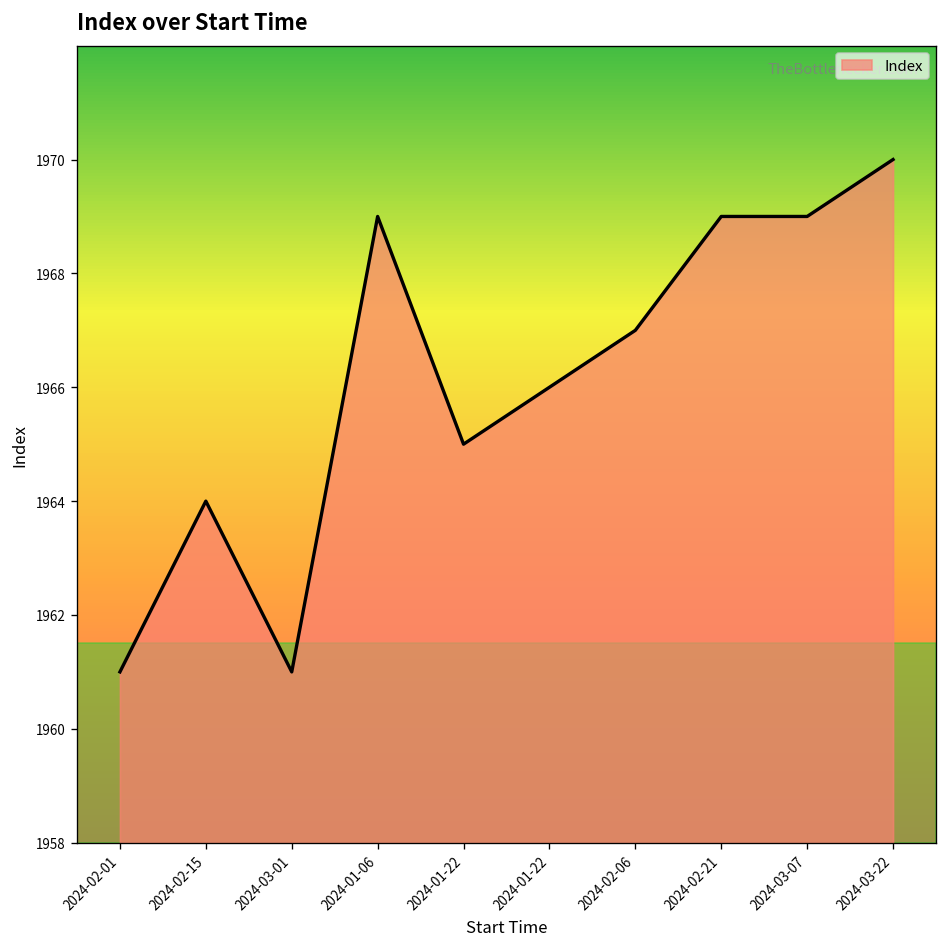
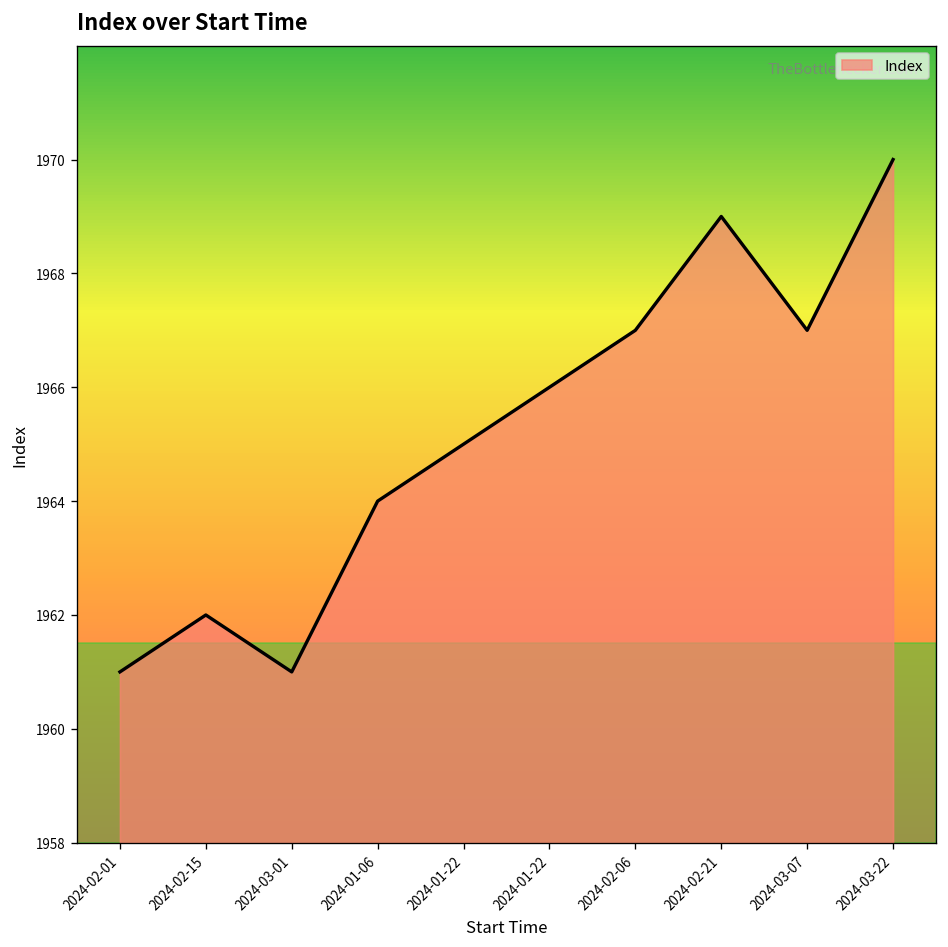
2024-02-15: 1964 -> 1962
2024-01-06: 1969 -> 1964
2024-03-07: 1969 -> 1967
